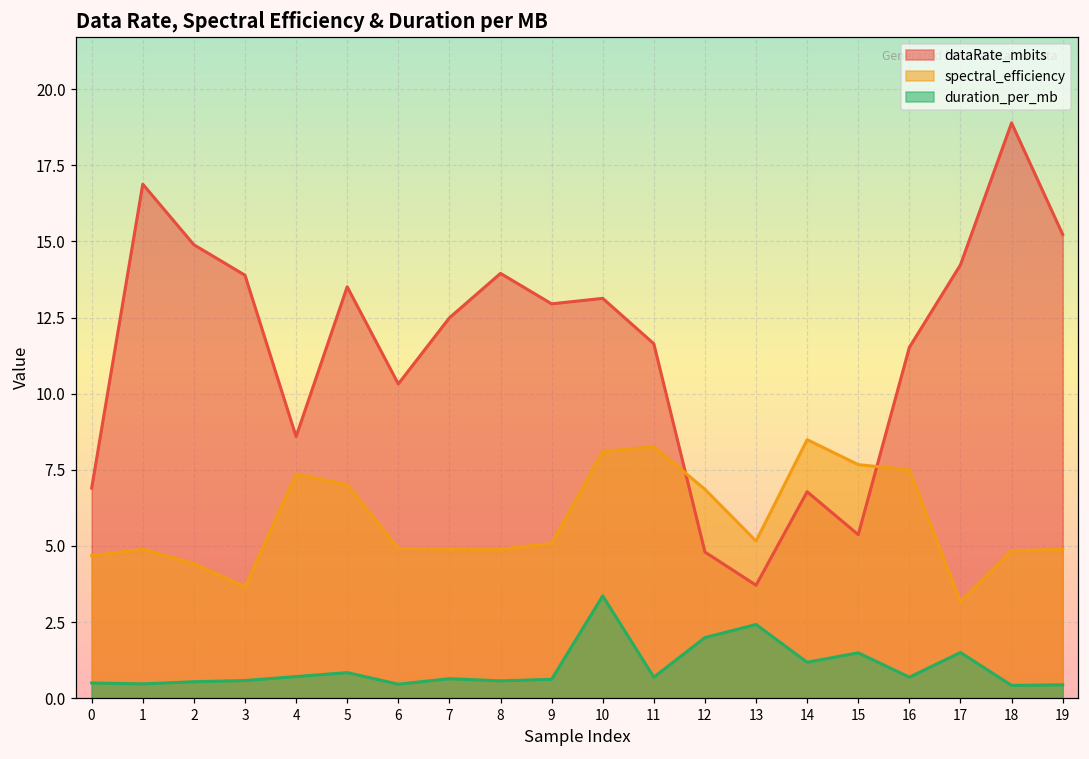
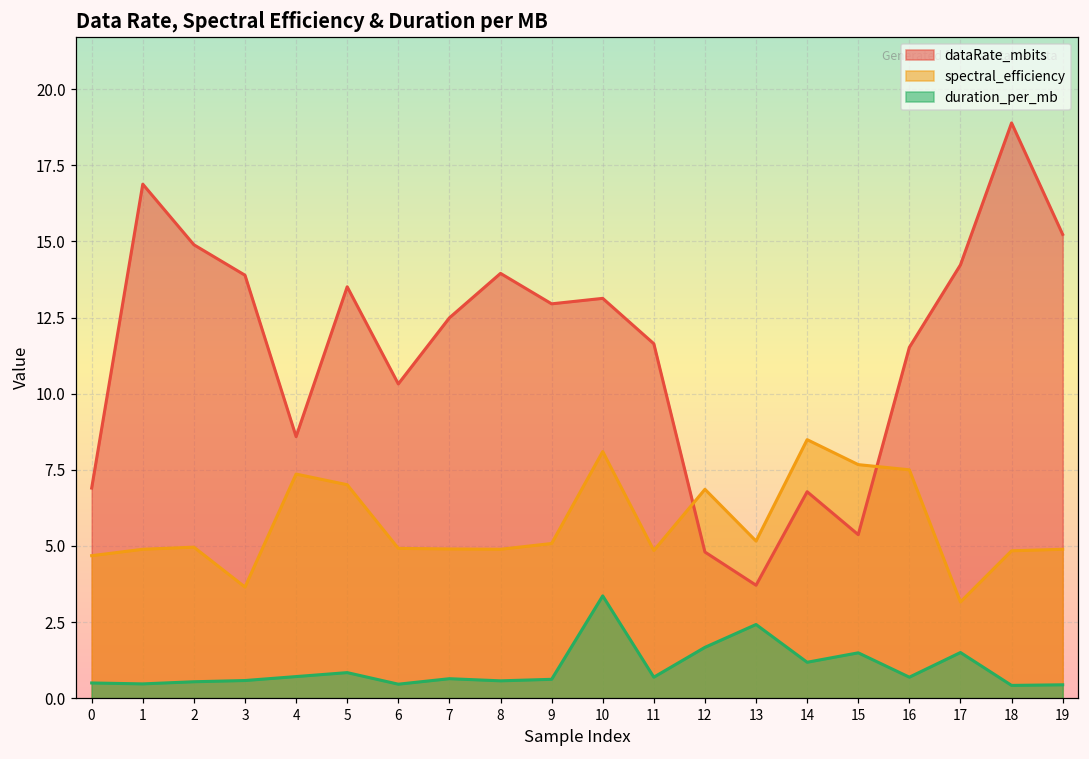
spectral_efficiency, 2: 4.4 -> 5.0
spectral_efficiency, 11: 8.3 -> 4.9
duration_per_mb, 12: 2.0 -> 1.7
